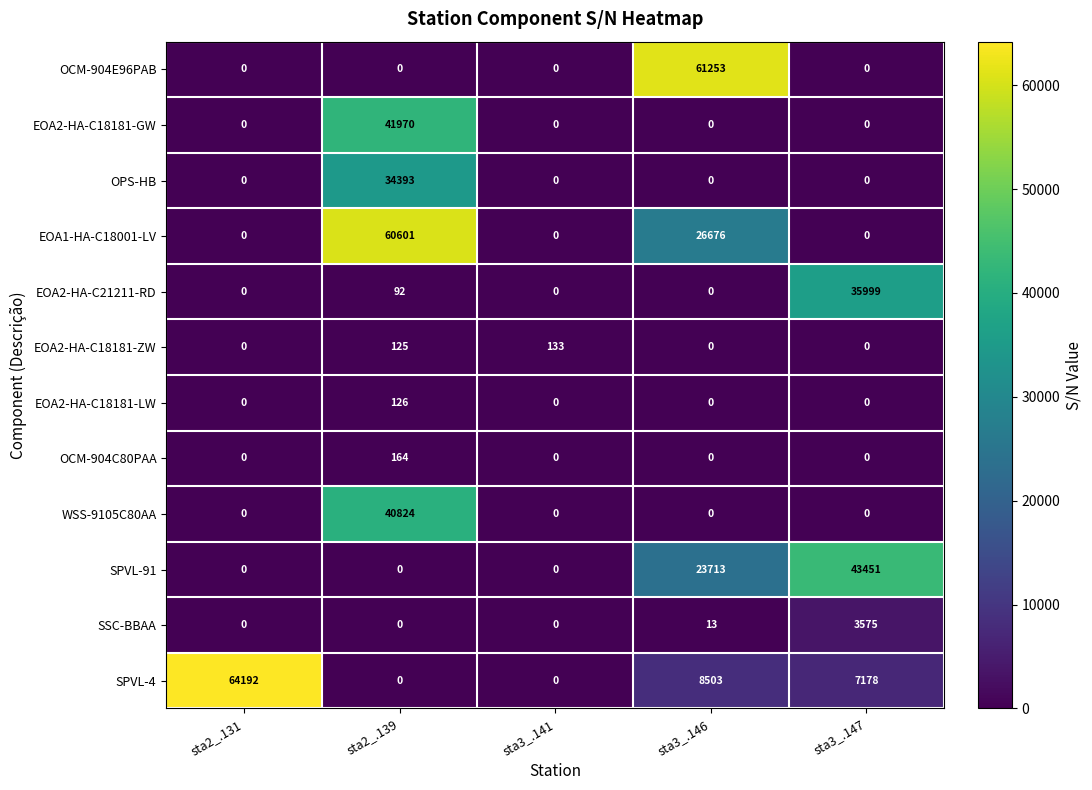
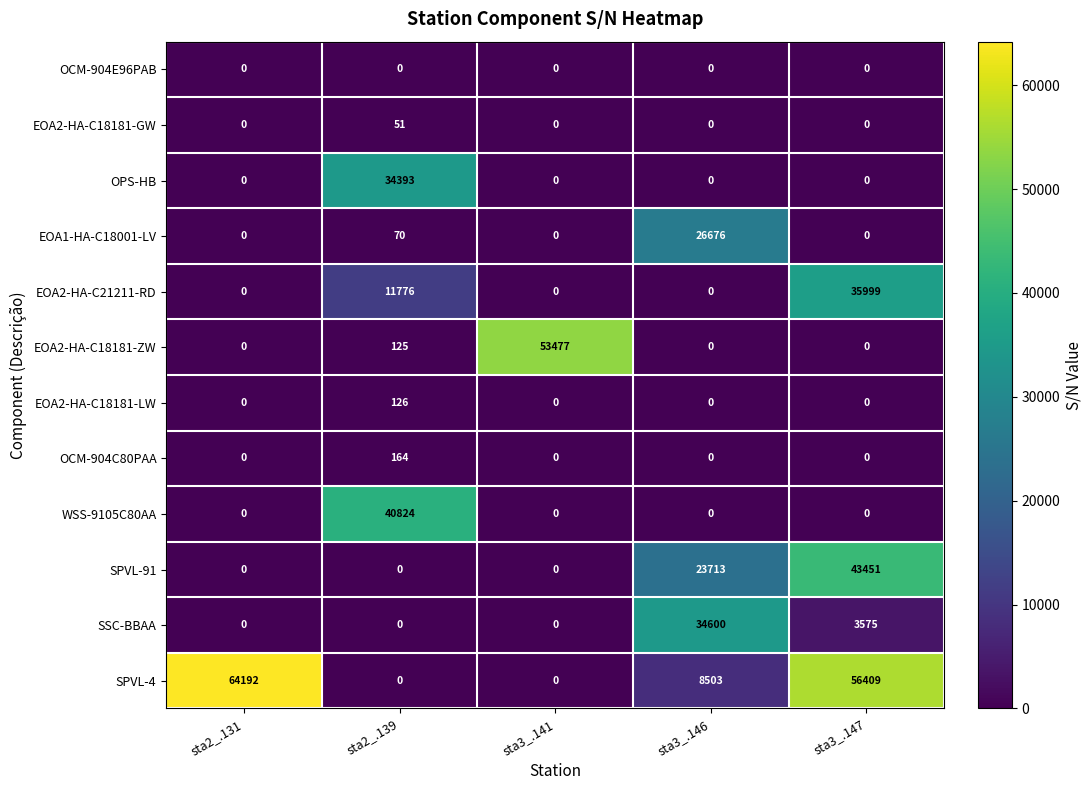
OCM-904E96PAB, sta3_.146: 61253 -> 0
EOA2-HA-C18181-GW, sta2_.139: 41970 -> 51
EOA1-HA-C18001-LV, sta2_.139: 60601 -> 70
EOA2-HA-C21211-RD, sta2_.139: 92 -> 11776
EOA2-HA-C18181-ZW, sta3_.141: 133 -> 53477
SSC-BBAA, sta3_.146: 13 -> 34600
SPVL-4, sta3_.147: 7178 -> 56409
